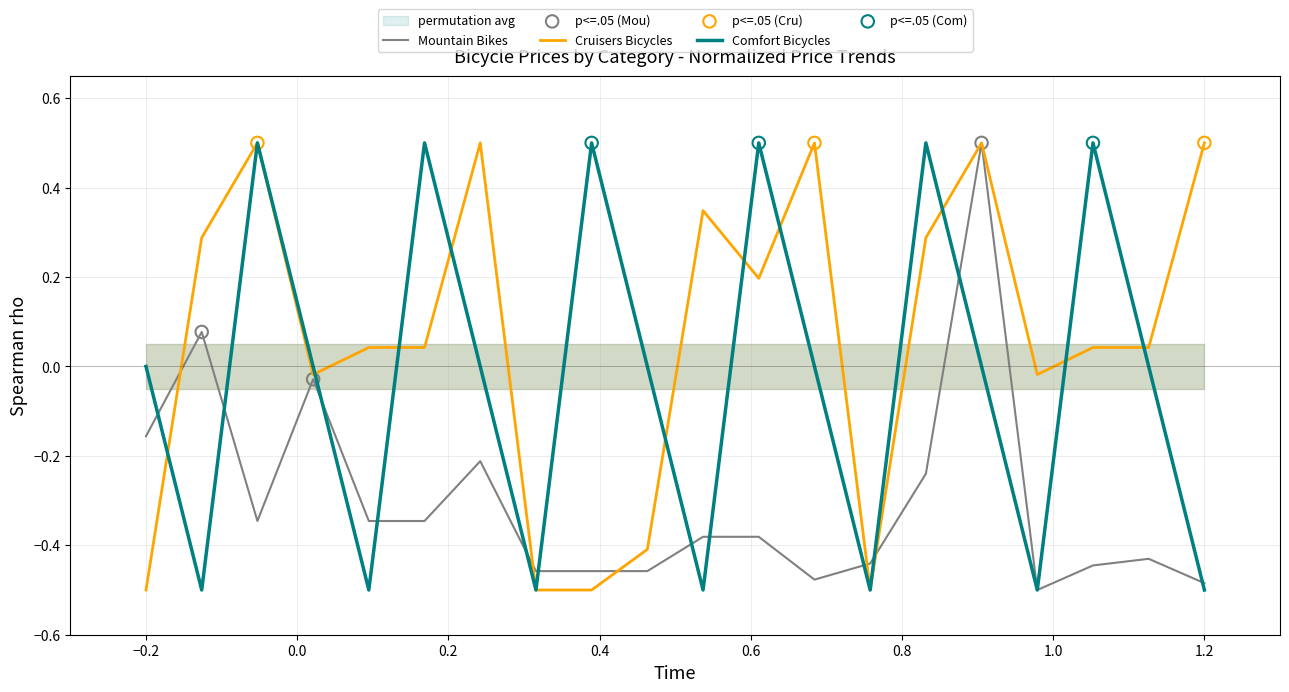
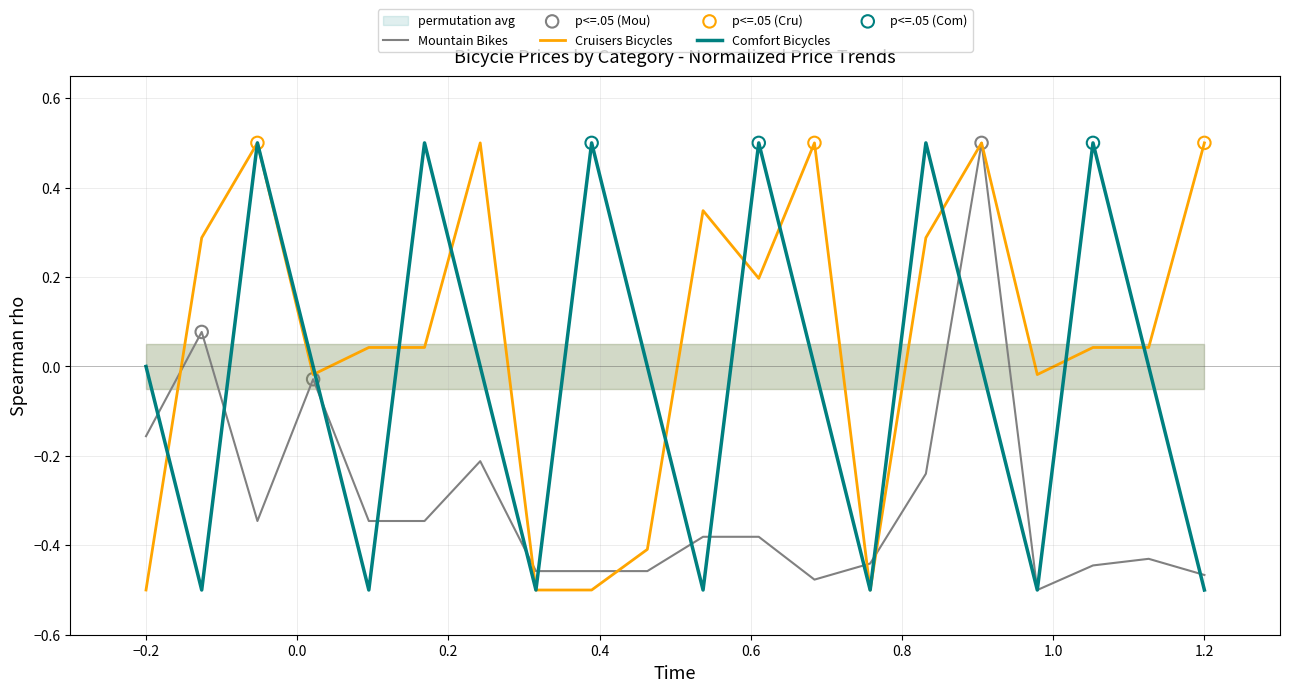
Mountain Bikes, 1.2: -0.48 -> -0.47
